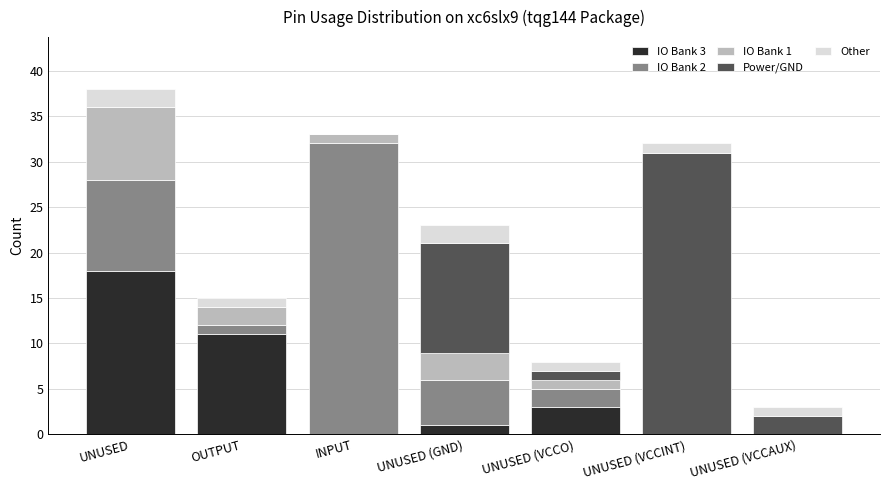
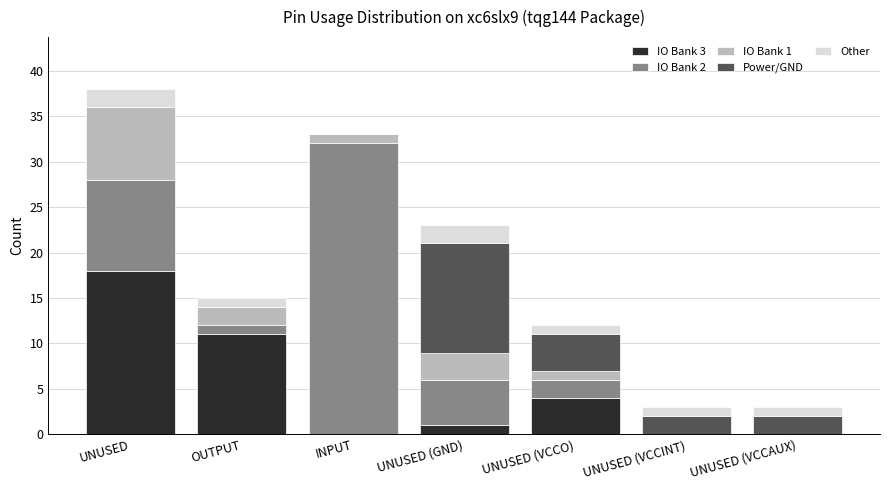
IO Bank 3, UNUSED (VCCO): 3 -> 4
Power/GND, UNUSED (VCCO): 1 -> 4
Power/GND, UNUSED (VCCINT): 31 -> 2
